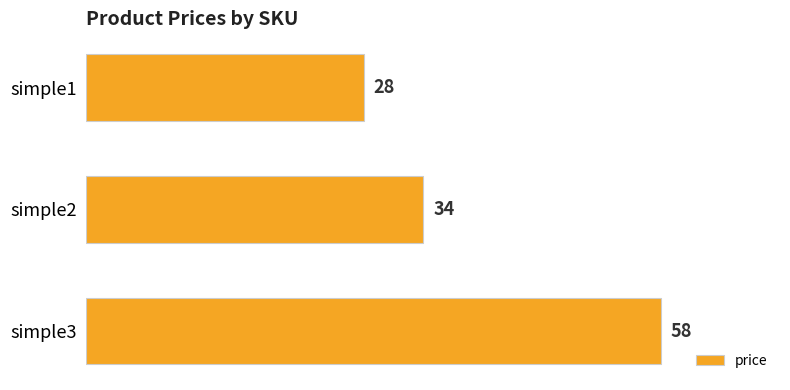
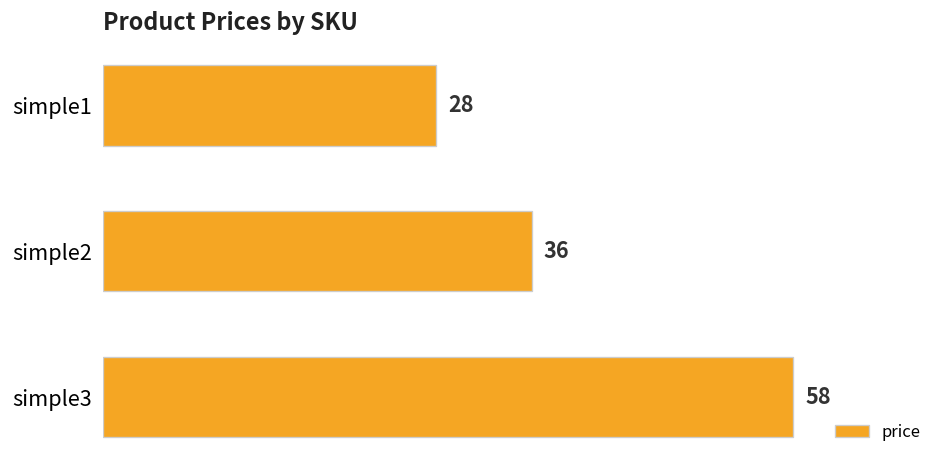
simple2: 34 -> 36
